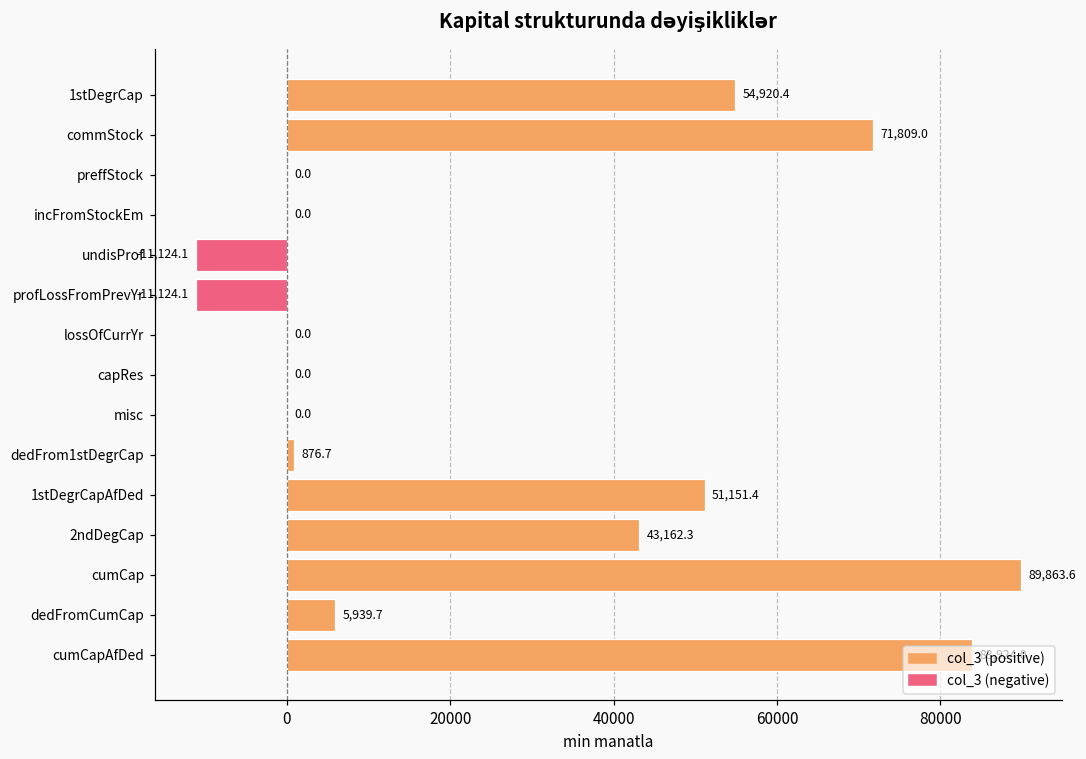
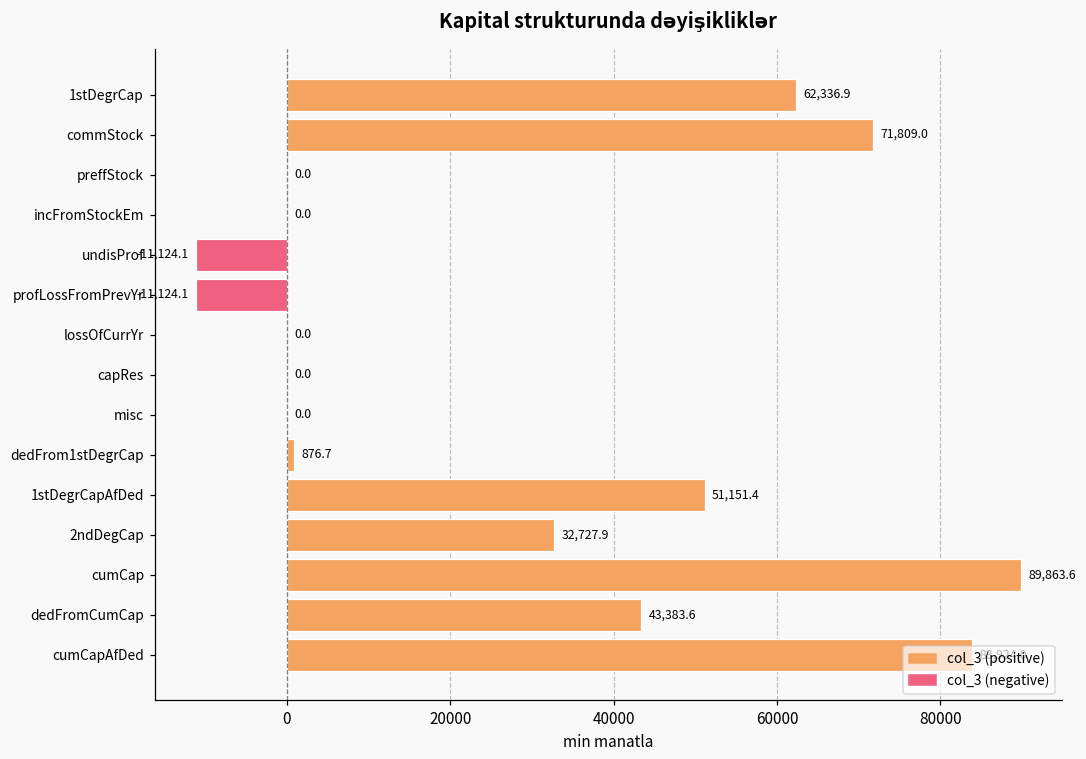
col_3 (positive), 1stDegrCap: 54,920.4 -> 62,336.9
col_3 (positive), 2ndDegCap: 43,162.3 -> 32,727.9
col_3 (positive), dedFromCumCap: 5,939.7 -> 43,383.6
